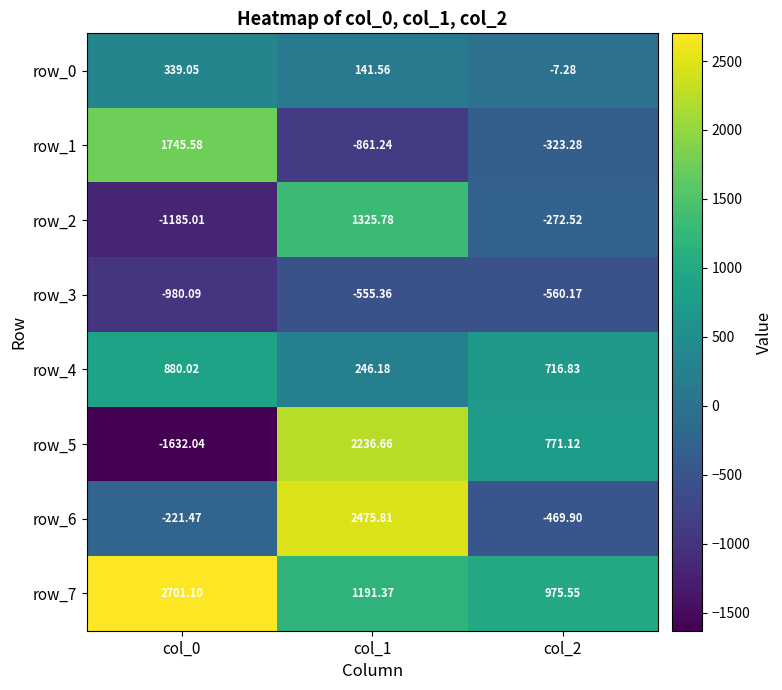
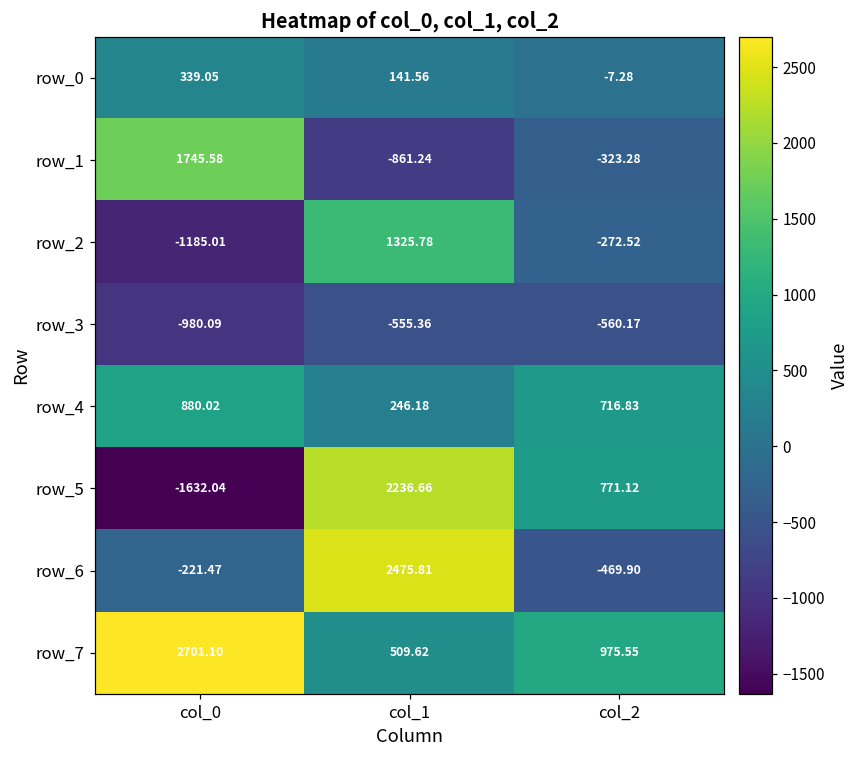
row_7, col_1: 1191.37 -> 509.62
